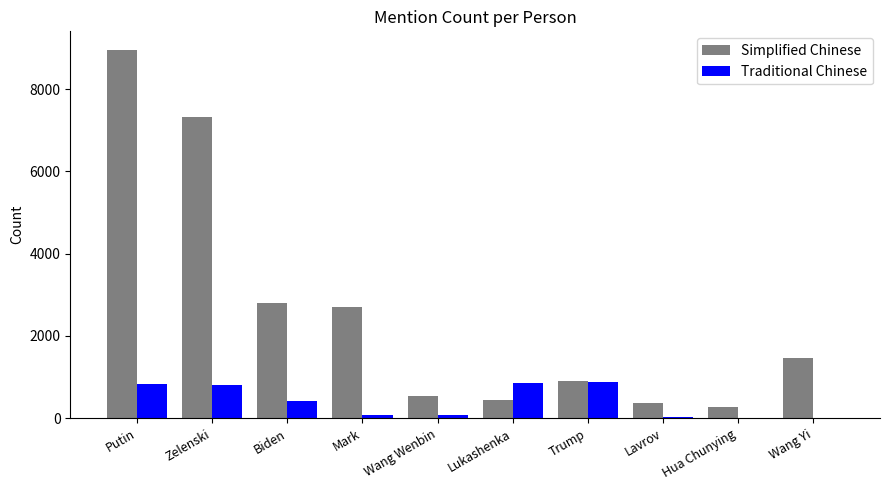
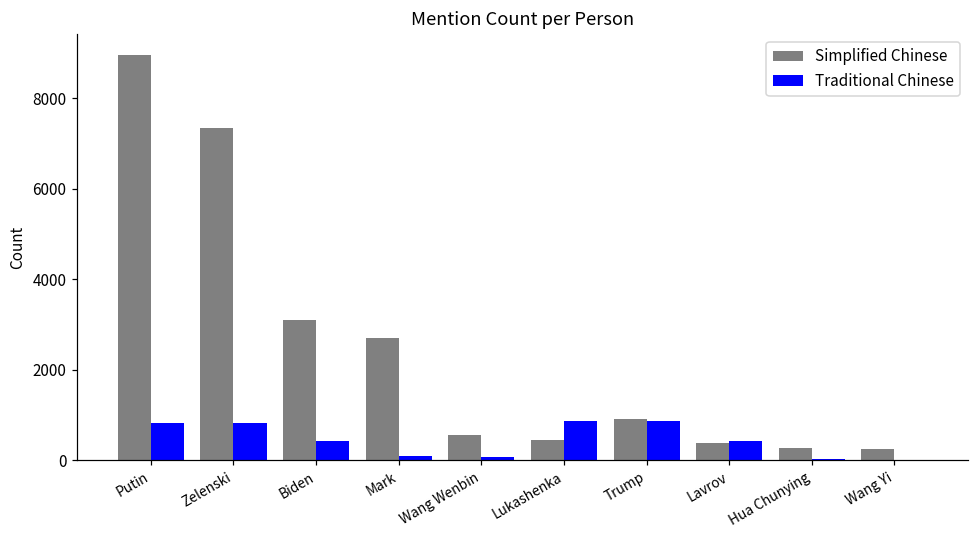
Simplified Chinese, Biden: 2800 -> 3100
Traditional Chinese, Lavrov: 0 -> 400
Simplified Chinese, Wang Yi: 1500 -> 200
